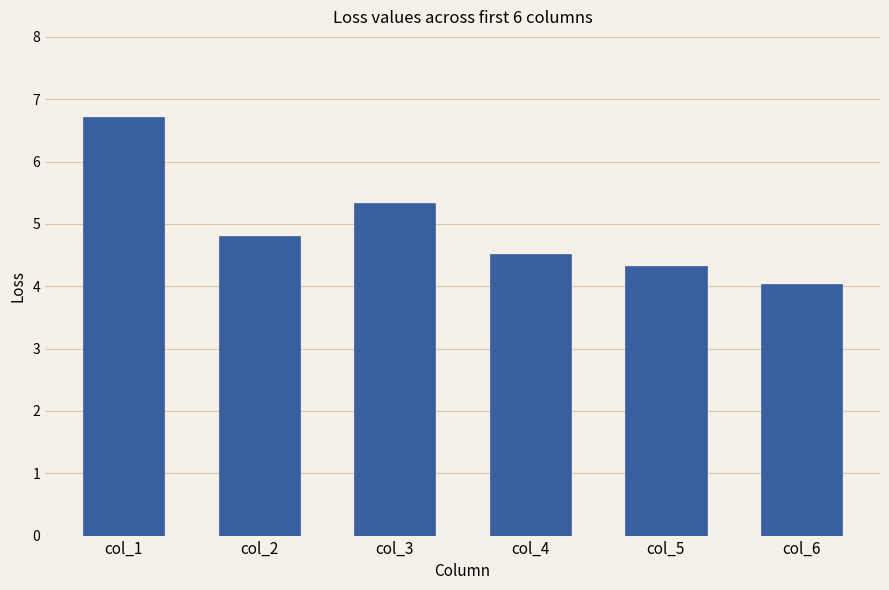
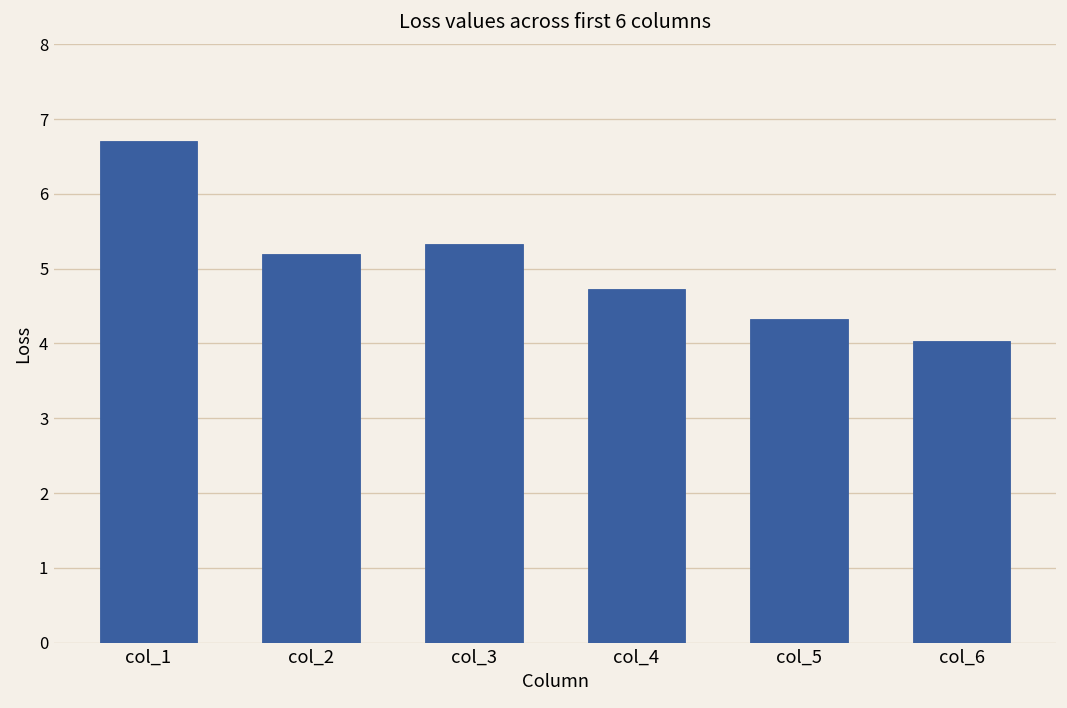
col_2: 4.8 -> 5.2
col_4: 4.5 -> 4.7
